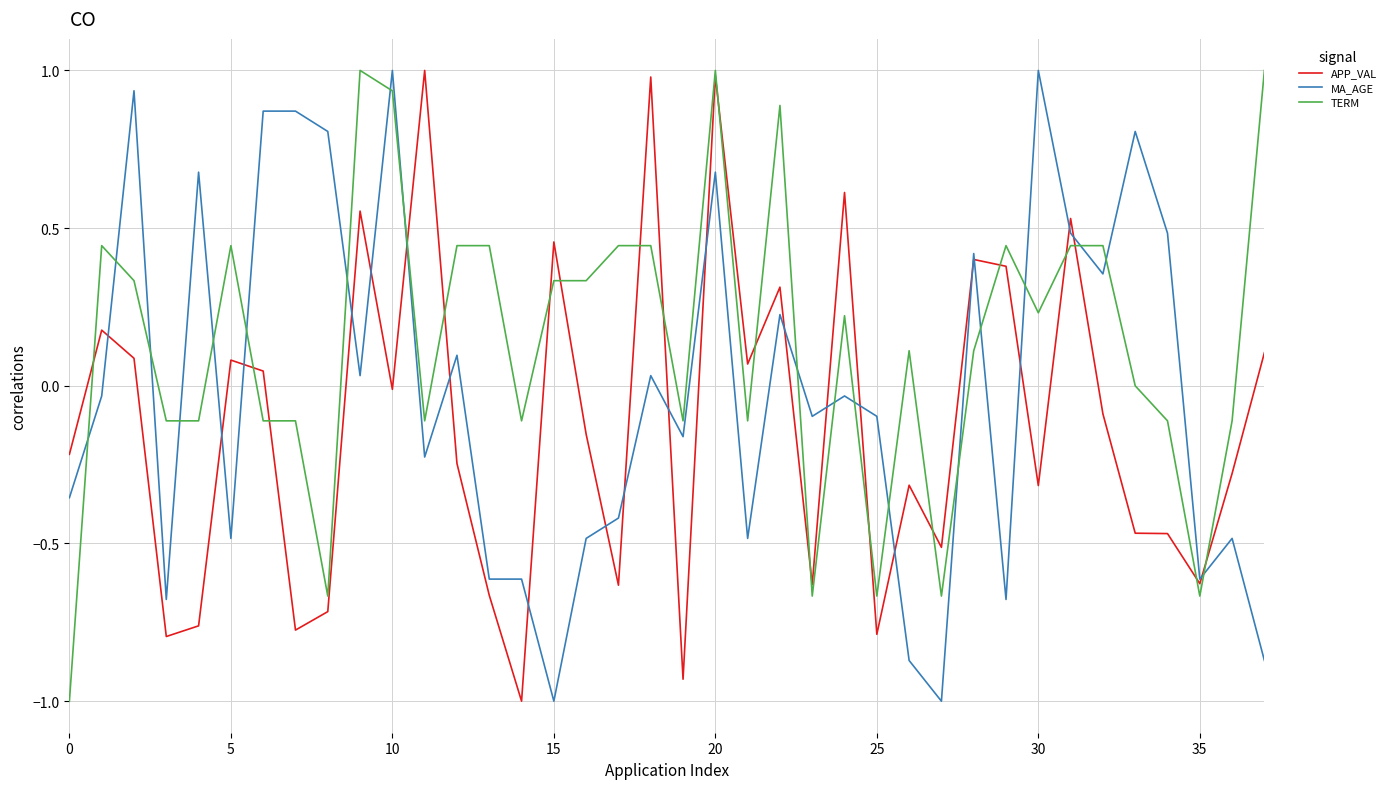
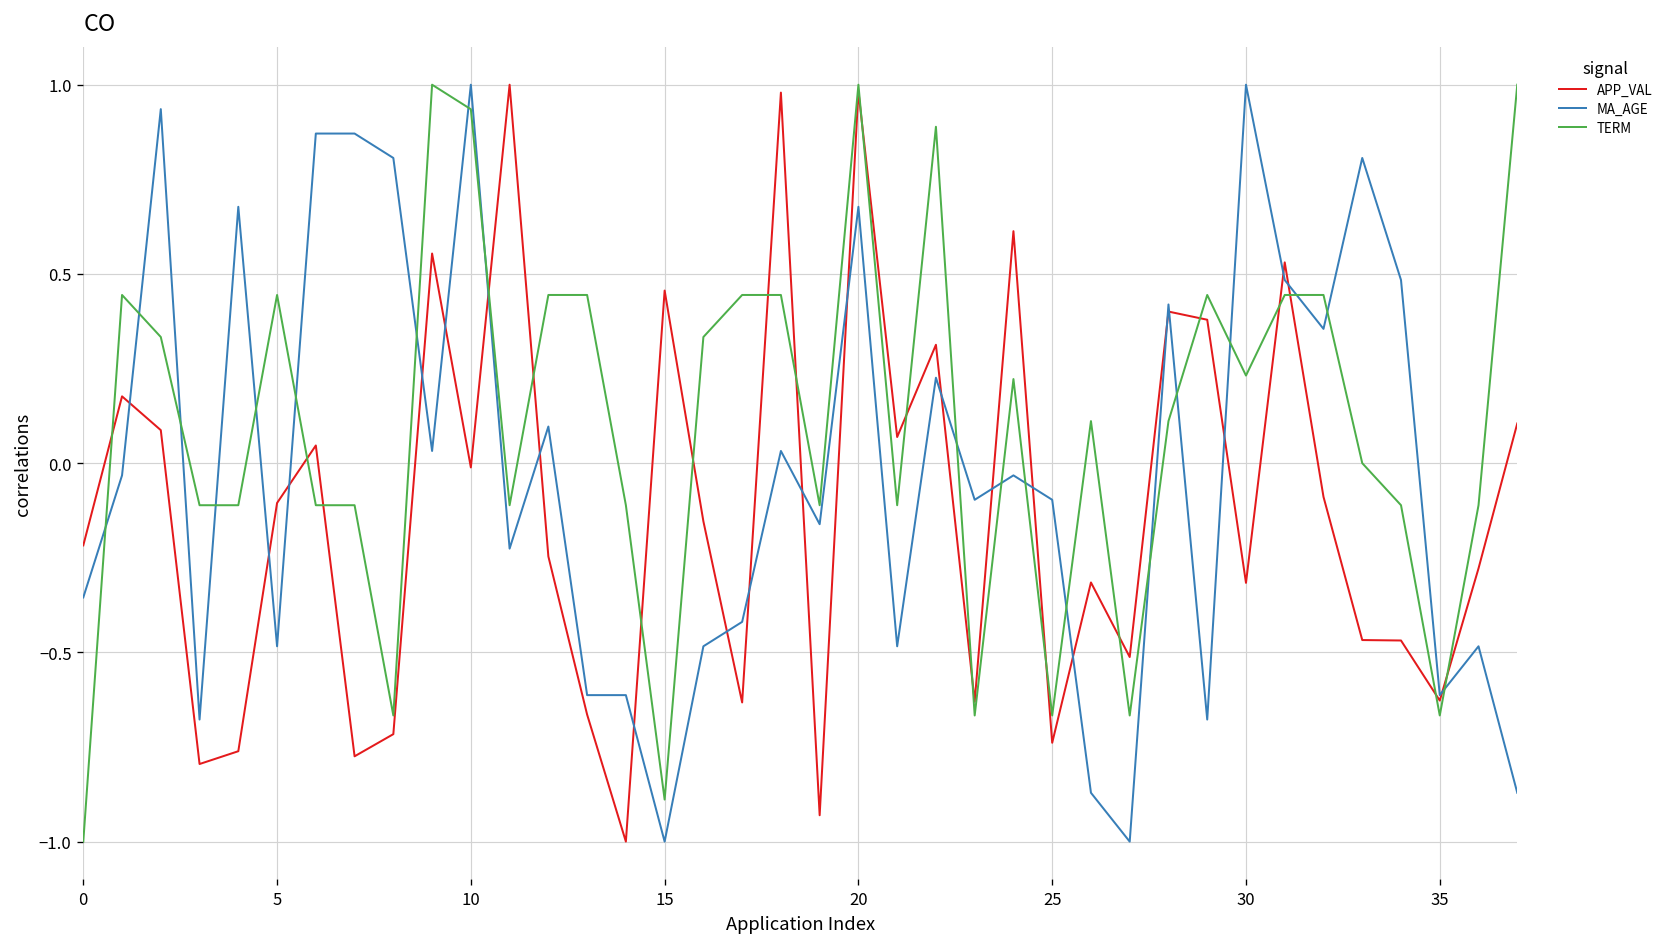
APP_VAL, 5: 0.08 -> -0.11
TERM, 15: 0.33 -> -0.89
APP_VAL, 25: -0.79 -> -0.74
